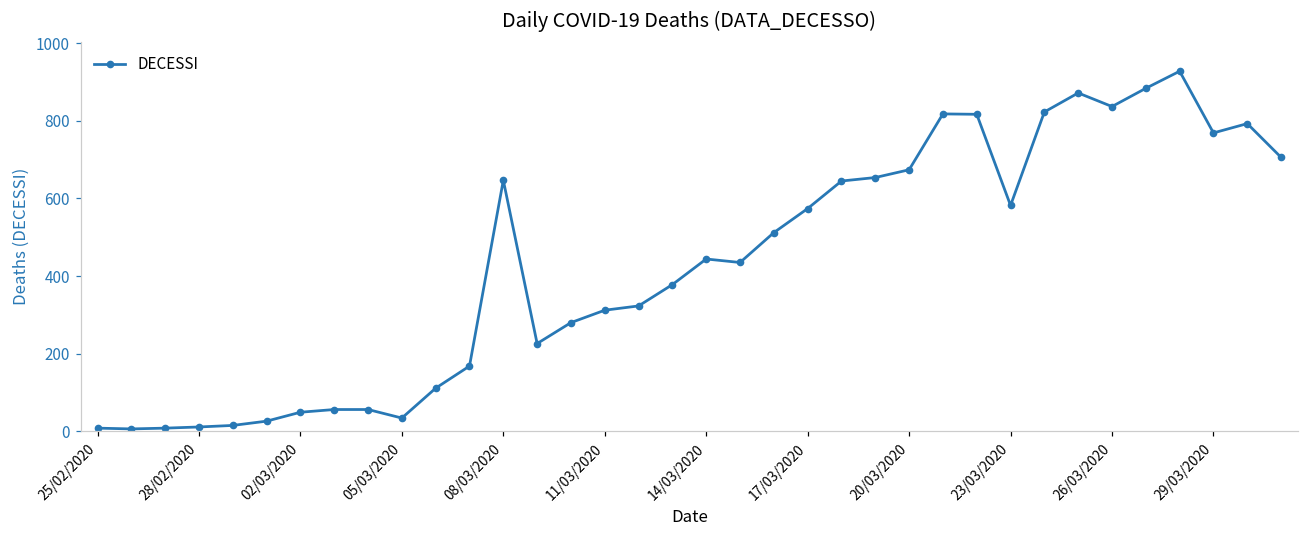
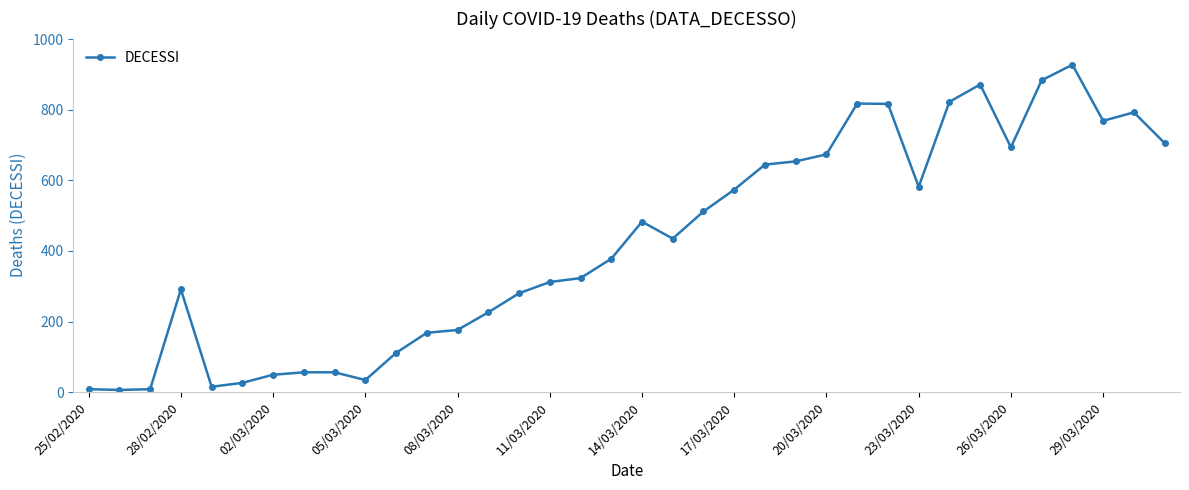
28/02/2020: 10 -> 290
08/03/2020: 650 -> 180
14/03/2020: 440 -> 480
26/03/2020: 840 -> 690
